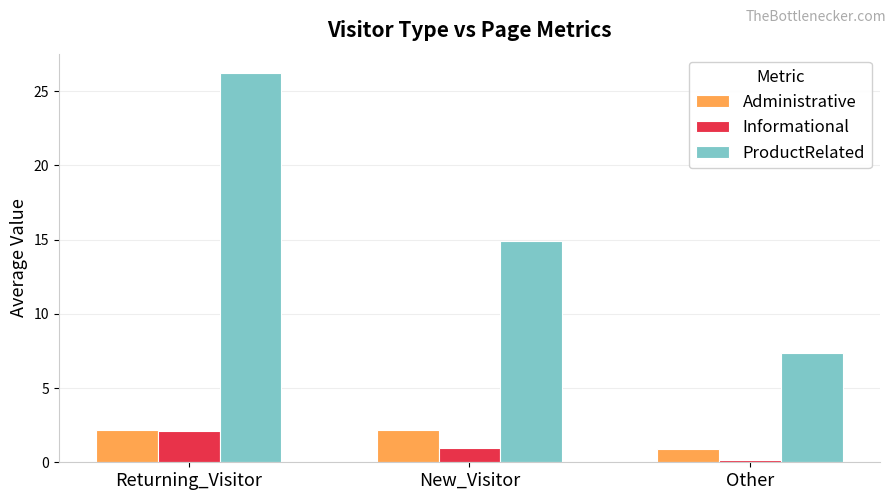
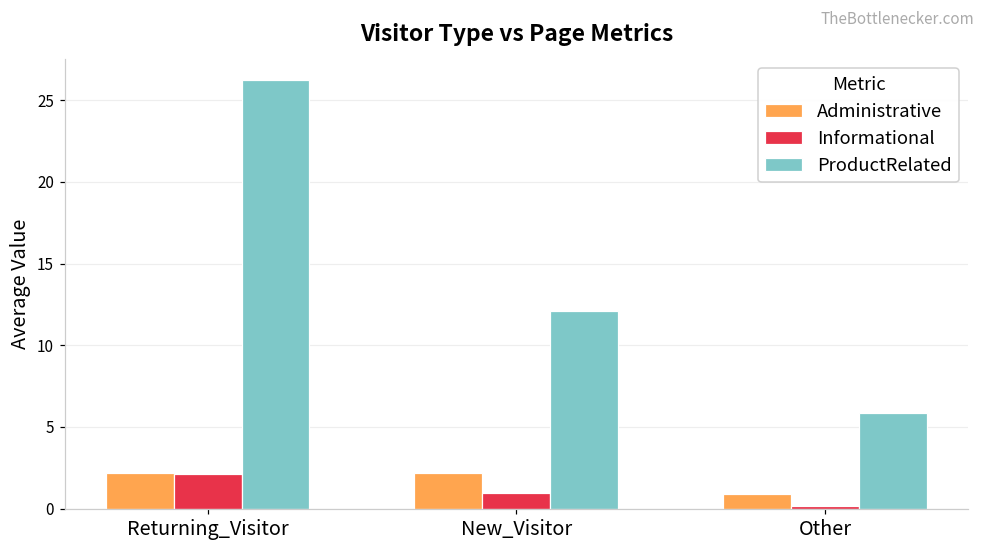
ProductRelated, New_Visitor: 14.9 -> 12.1
ProductRelated, Other: 7.4 -> 5.9
